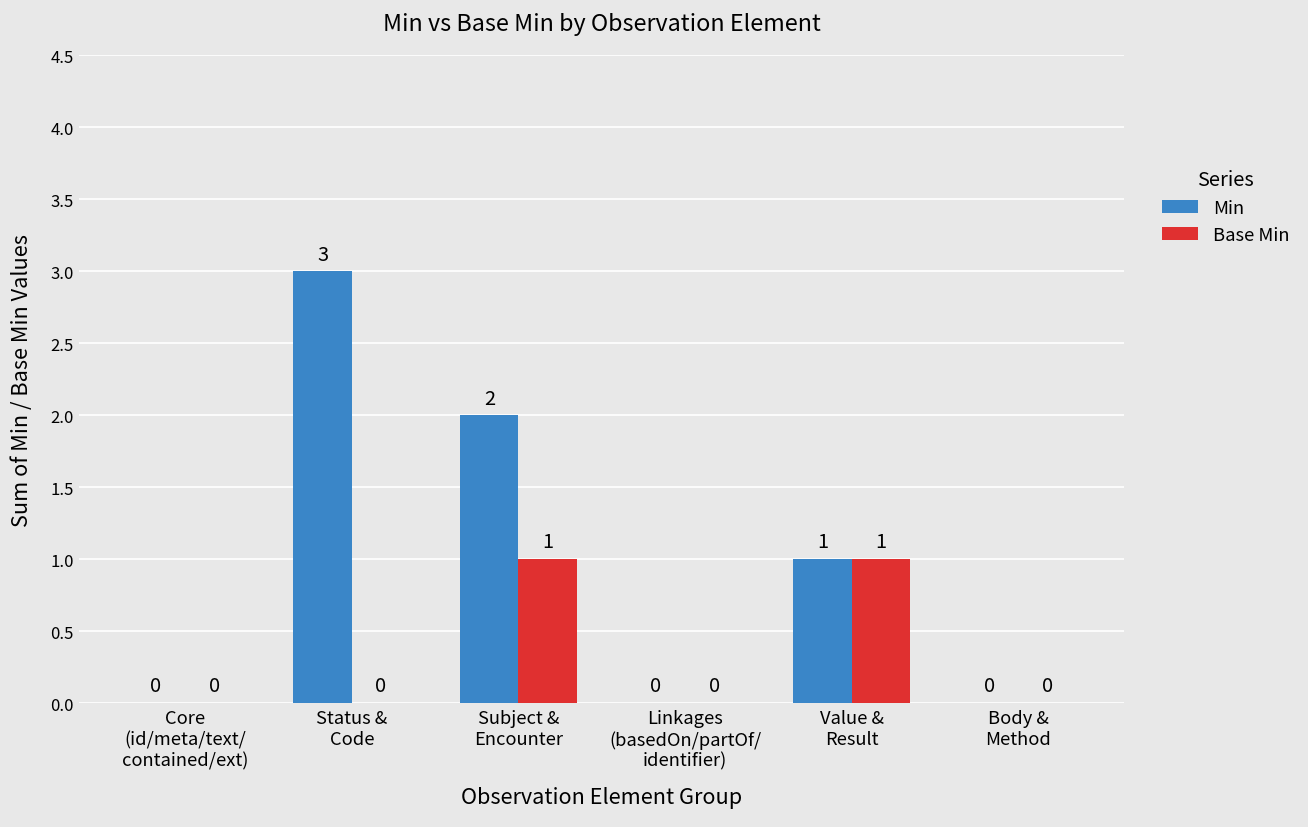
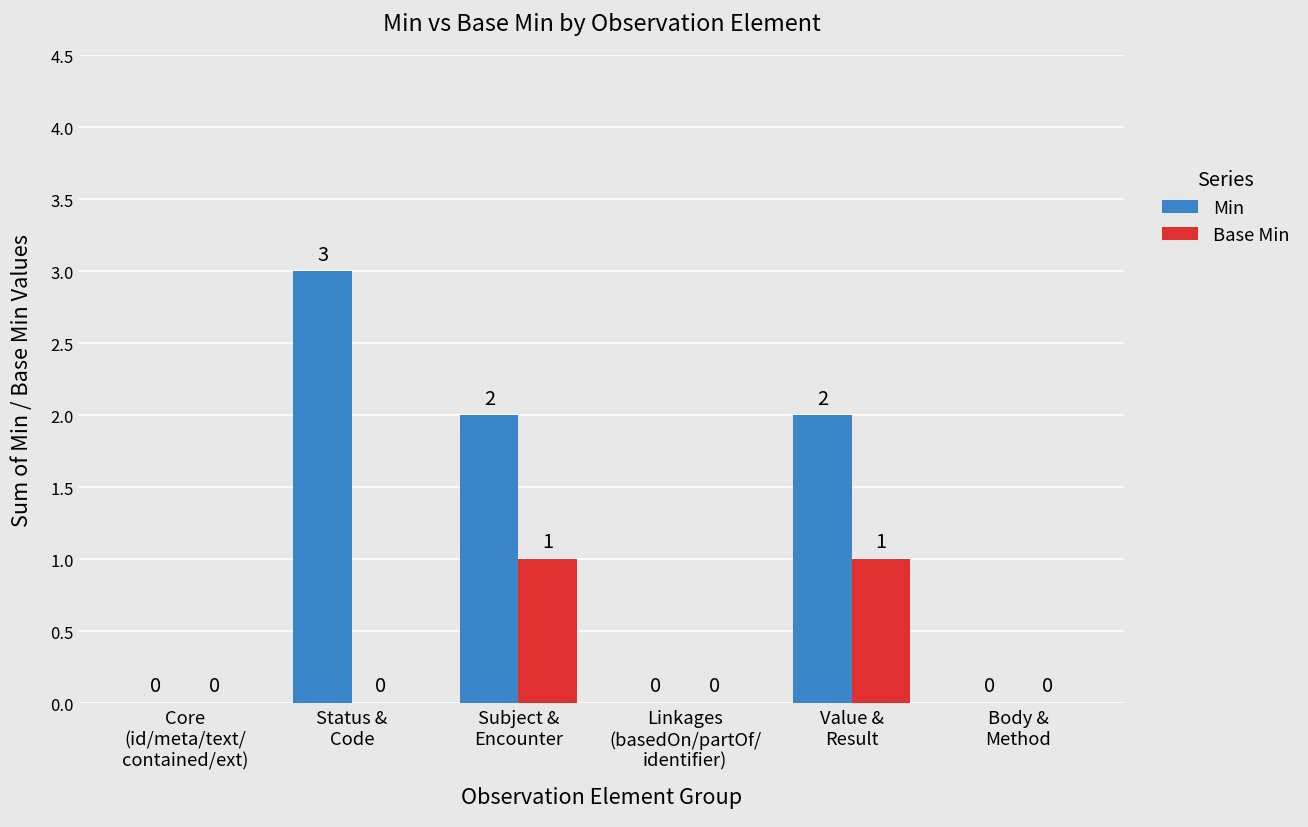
Min, Value & Result: 1 -> 2
